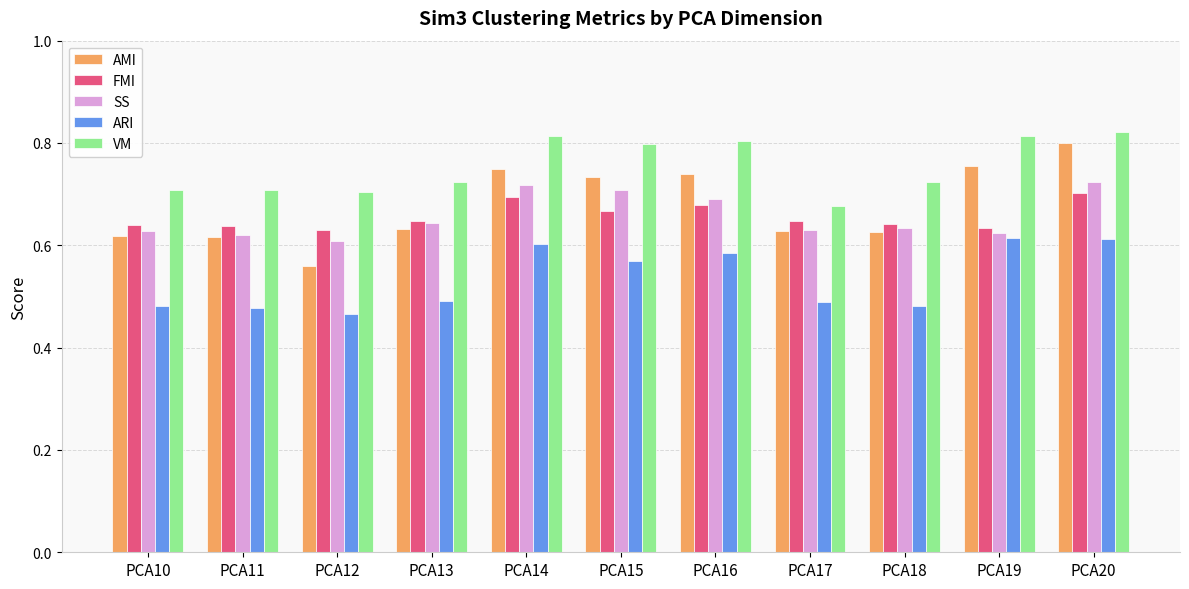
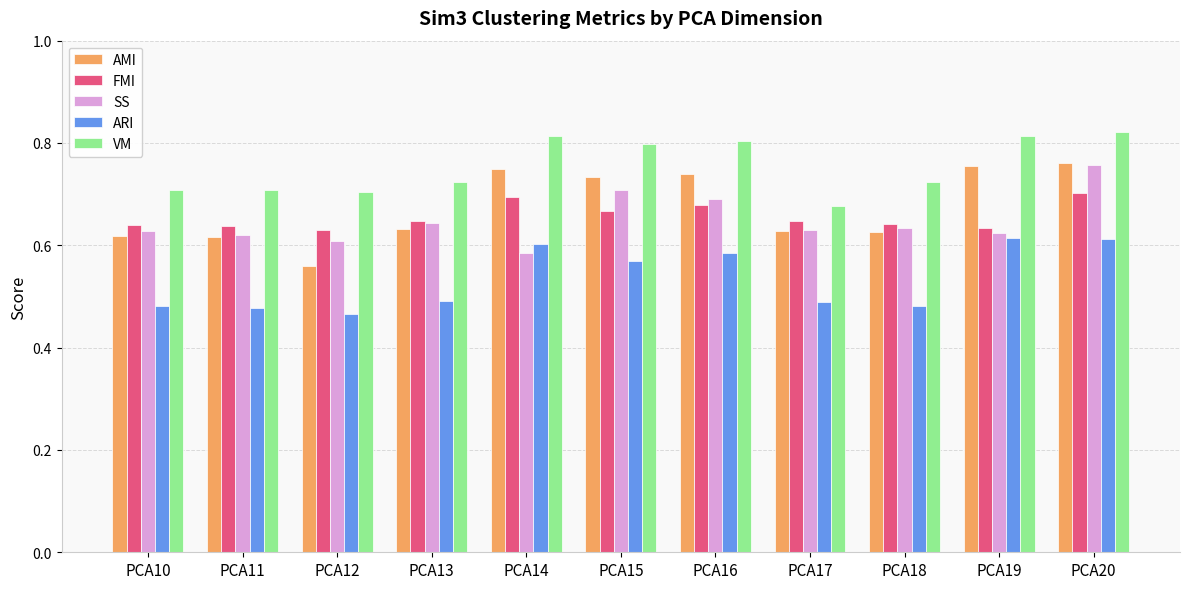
SS, PCA14: 0.72 -> 0.59
AMI, PCA20: 0.80 -> 0.76
SS, PCA20: 0.72 -> 0.76
